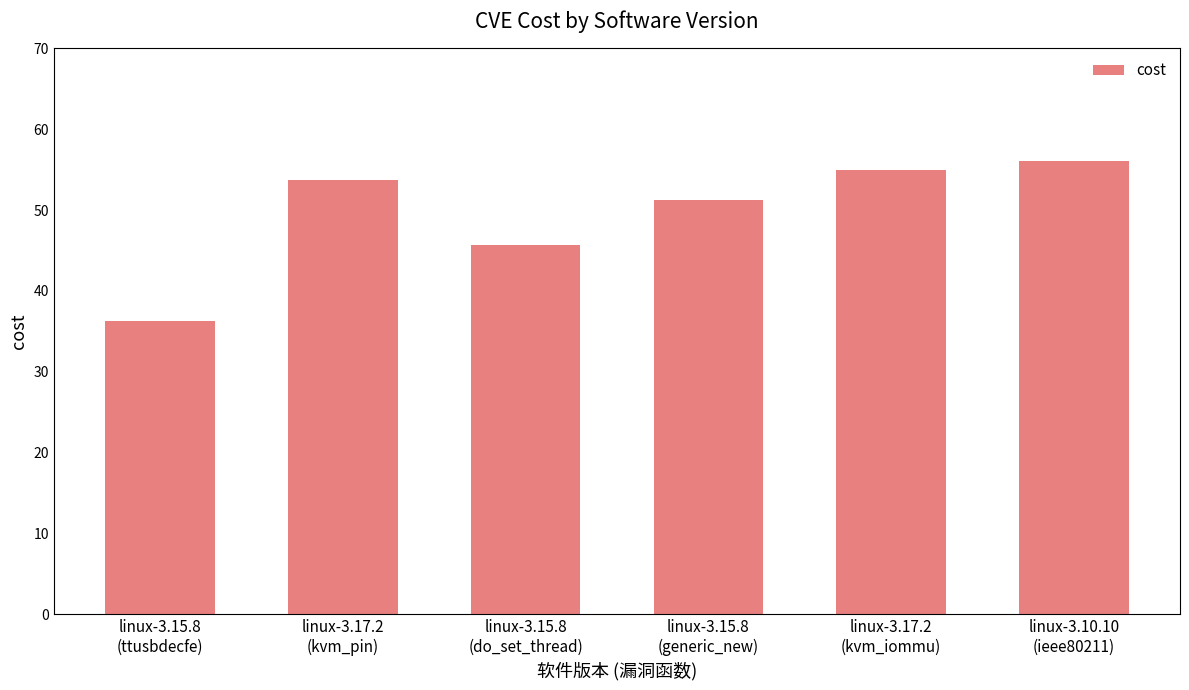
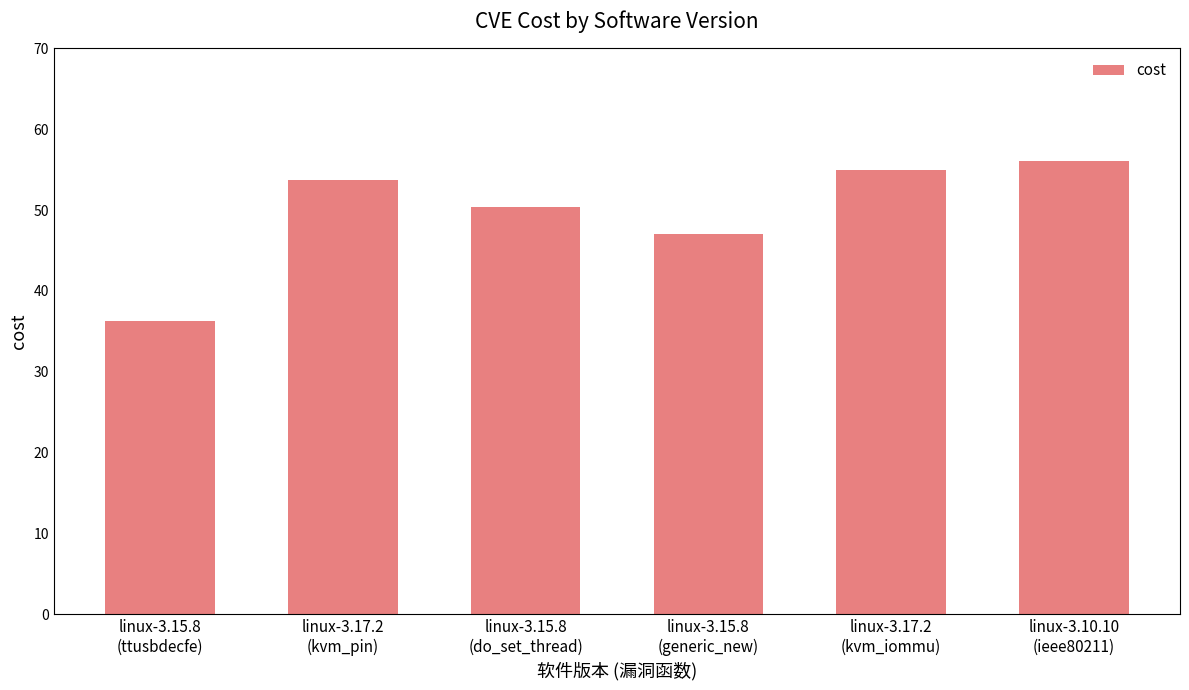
linux-3.15.8 (do_set_thread): 46 -> 50
linux-3.15.8 (generic_new): 51 -> 47
